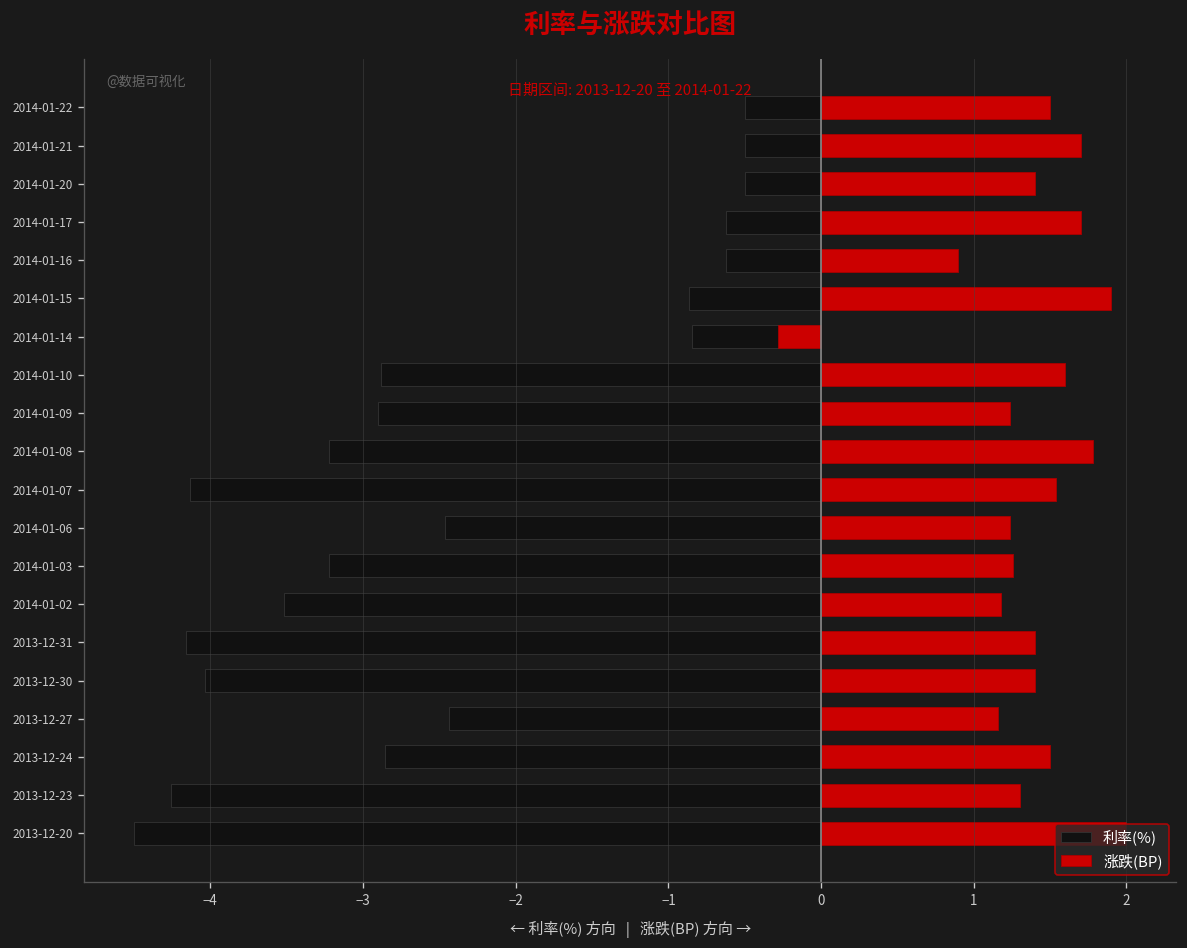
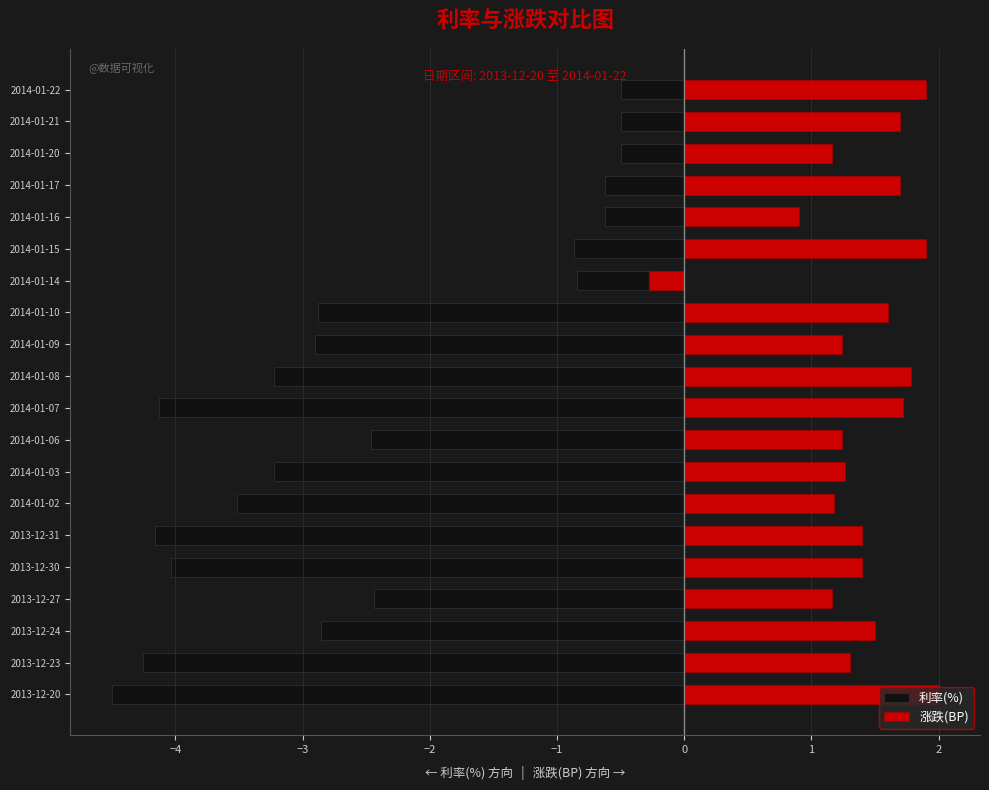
涨跌(BP), 2014-01-22: 1.50 -> 1.90
涨跌(BP), 2014-01-20: 1.40 -> 1.16
涨跌(BP), 2014-01-07: 1.54 -> 1.72
